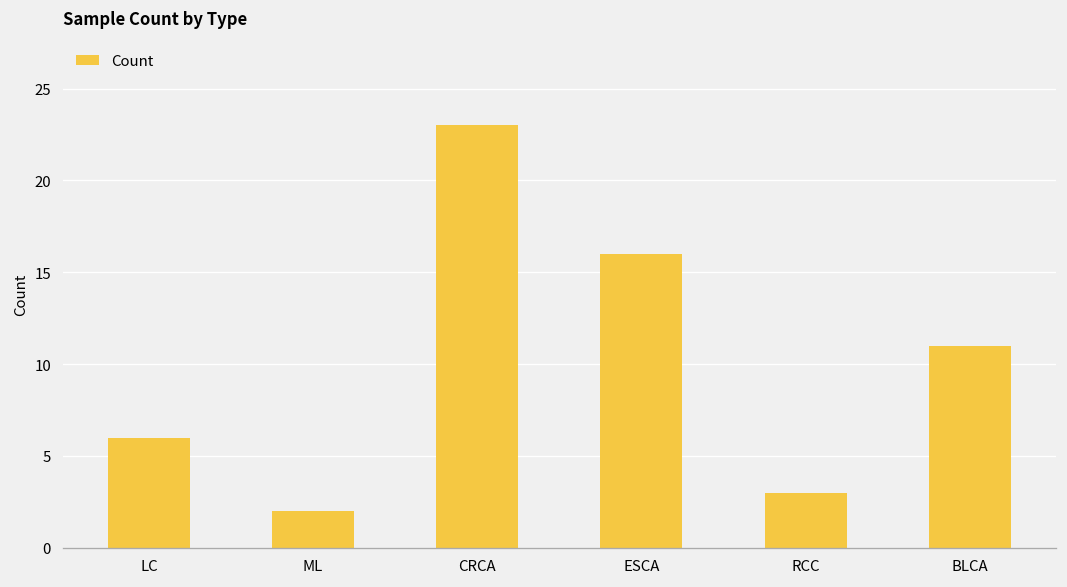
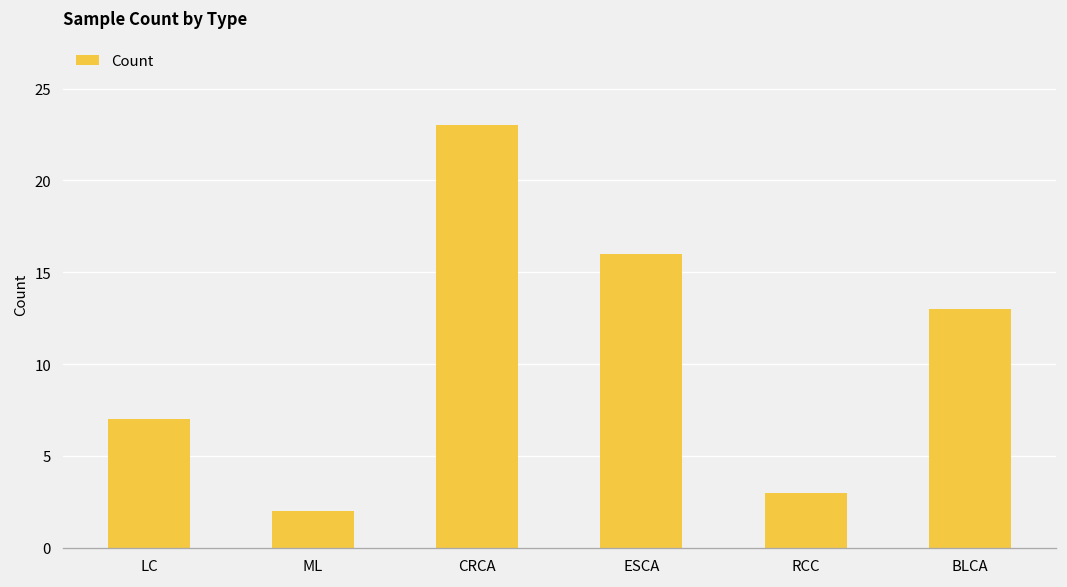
LC: 6 -> 7
BLCA: 11 -> 13
